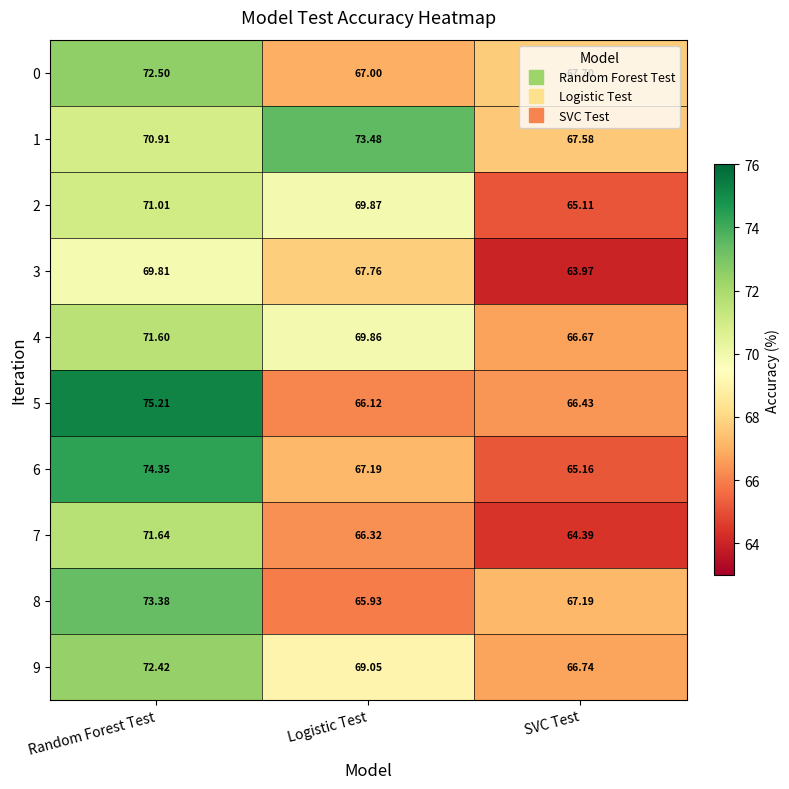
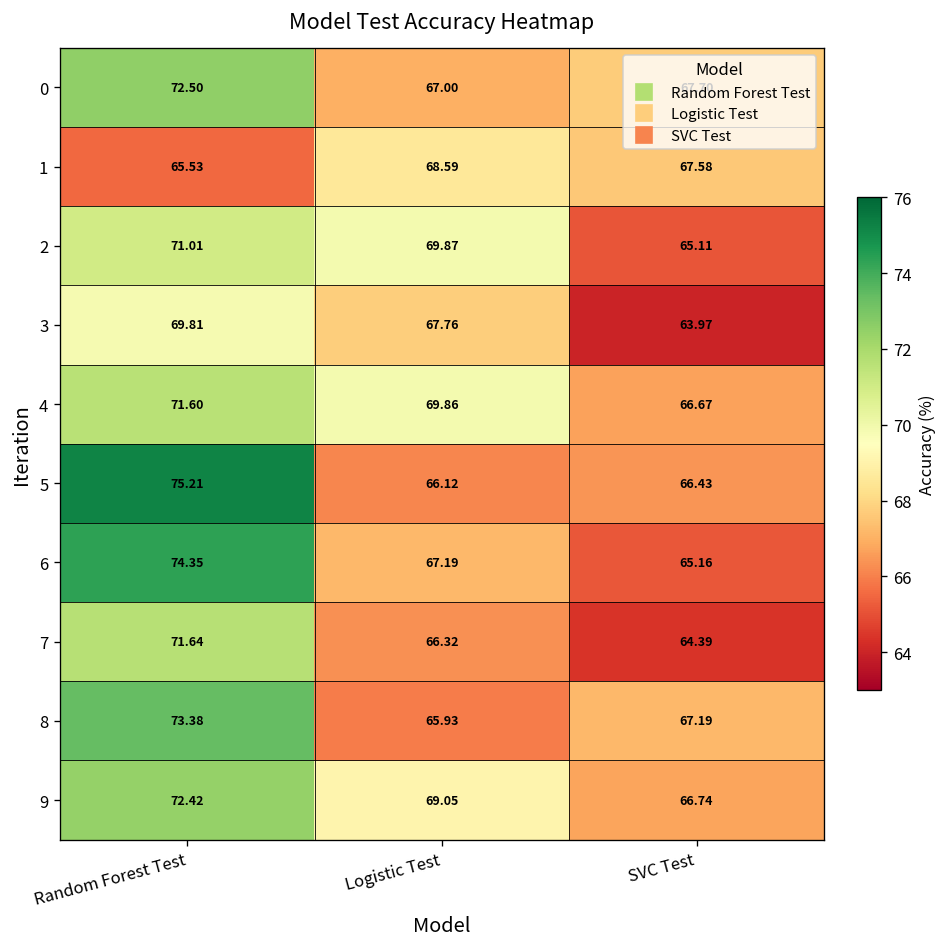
1, Random Forest Test: 70.91 -> 65.53
1, Logistic Test: 73.48 -> 68.59
